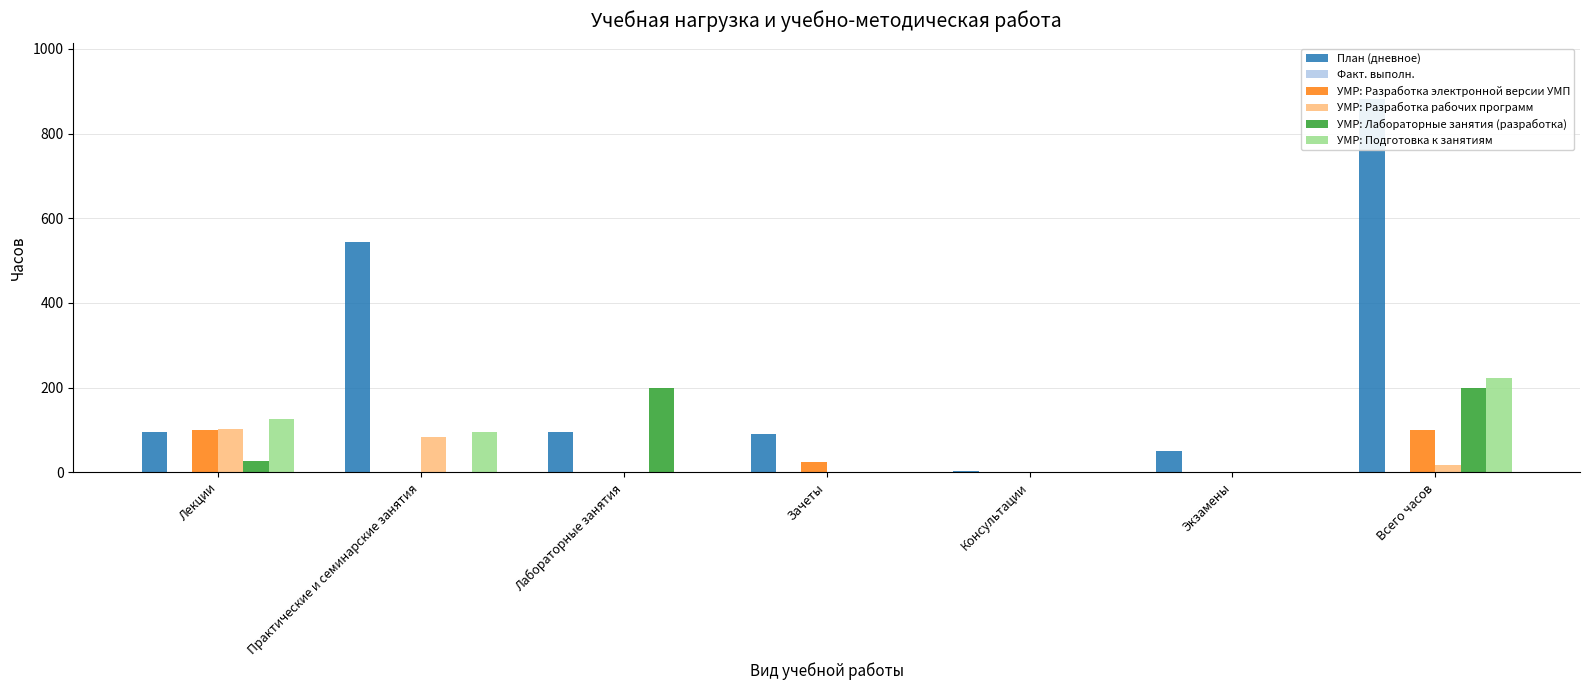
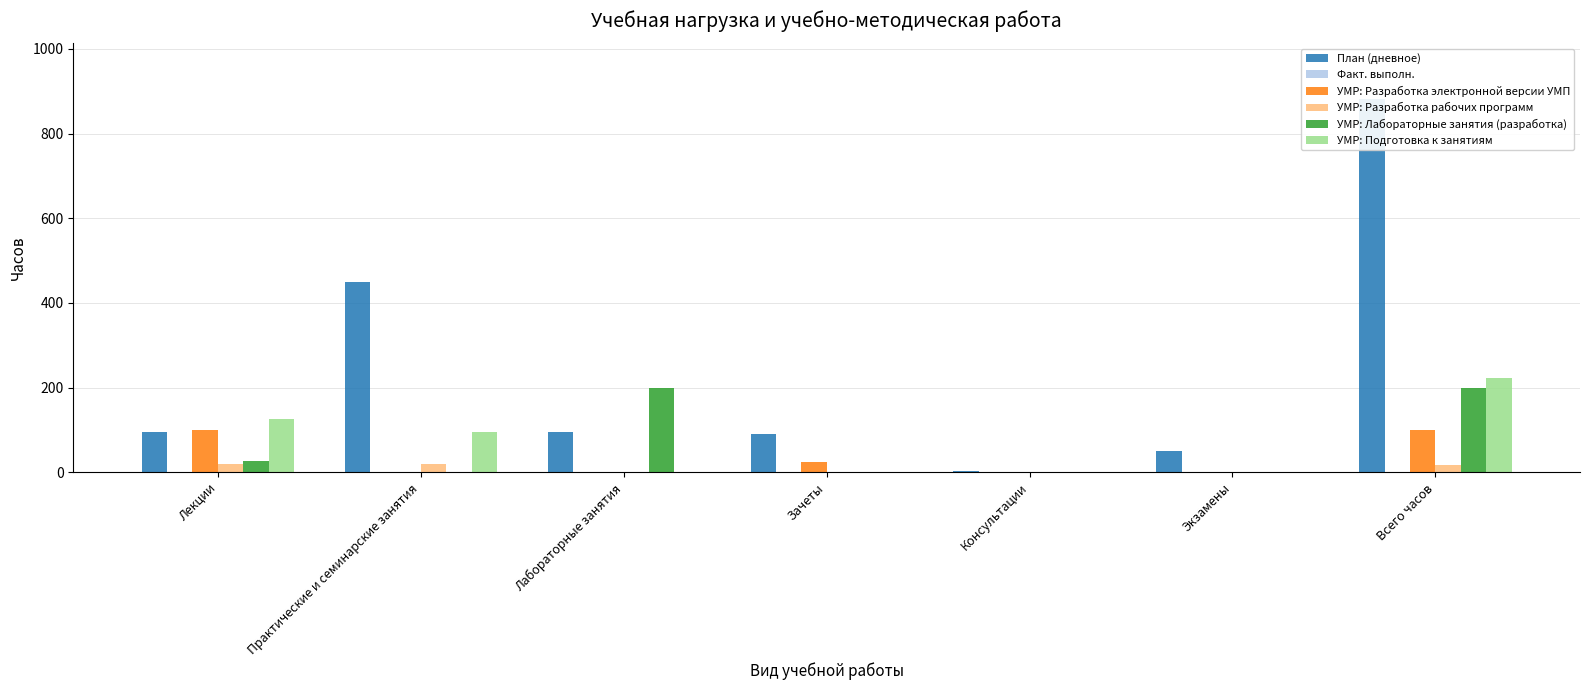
УМР: Разработка рабочих программ, Лекции: 100 -> 20
План (дневное), Практические и семинарские занятия: 540 -> 450
УМР: Разработка рабочих программ, Практические и семинарские занятия: 80 -> 20
